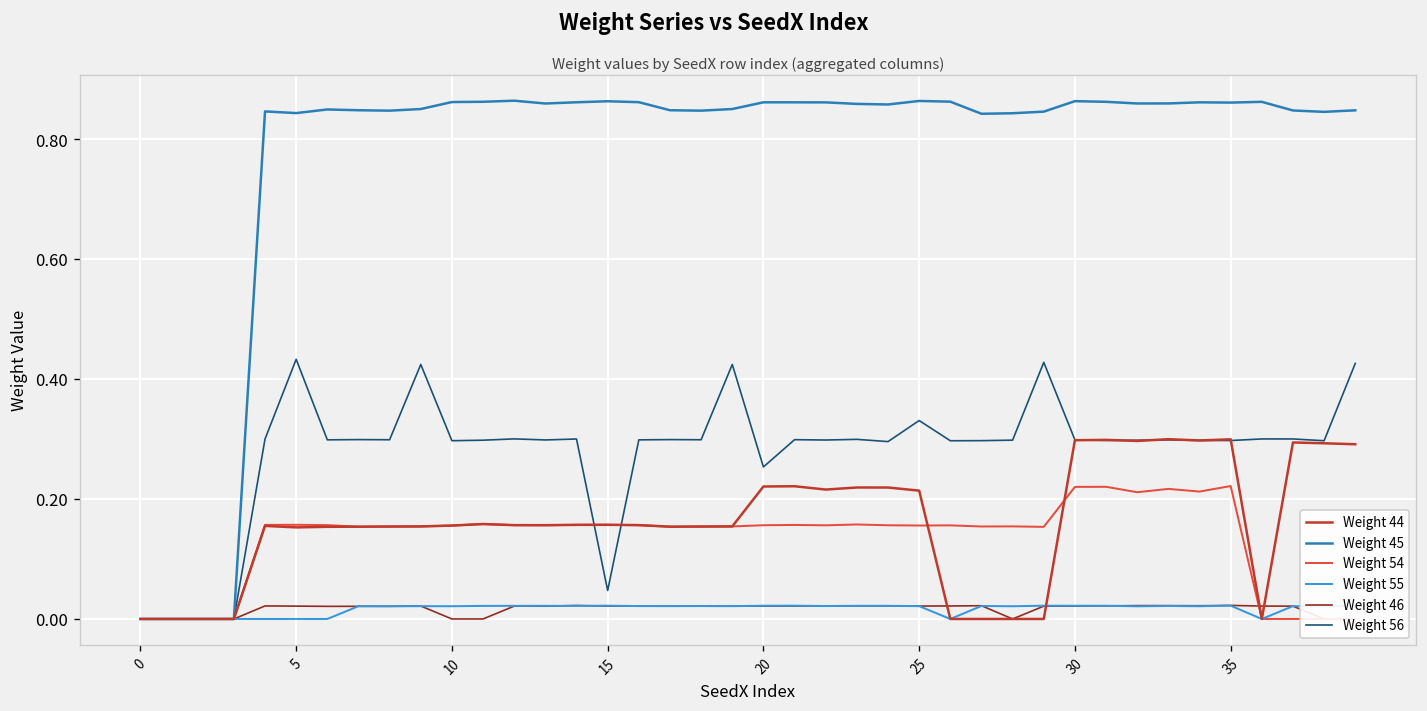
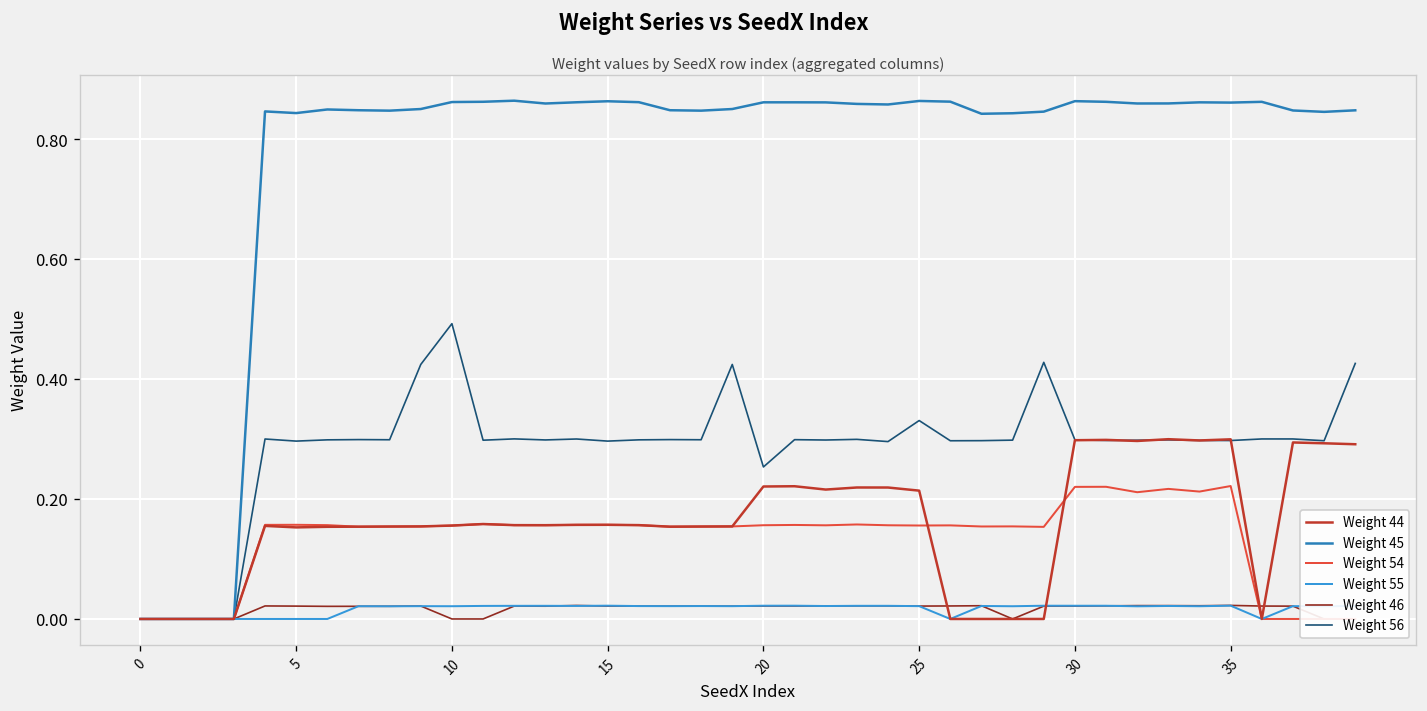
Weight 56, 5: 0.43 -> 0.30
Weight 56, 10: 0.30 -> 0.49
Weight 56, 15: 0.05 -> 0.30
